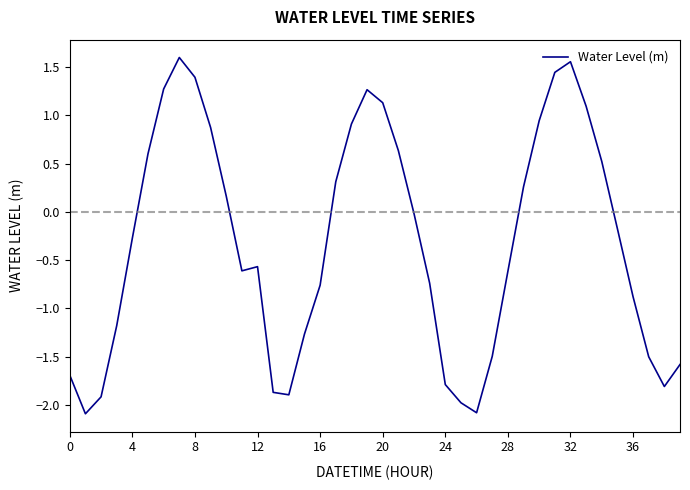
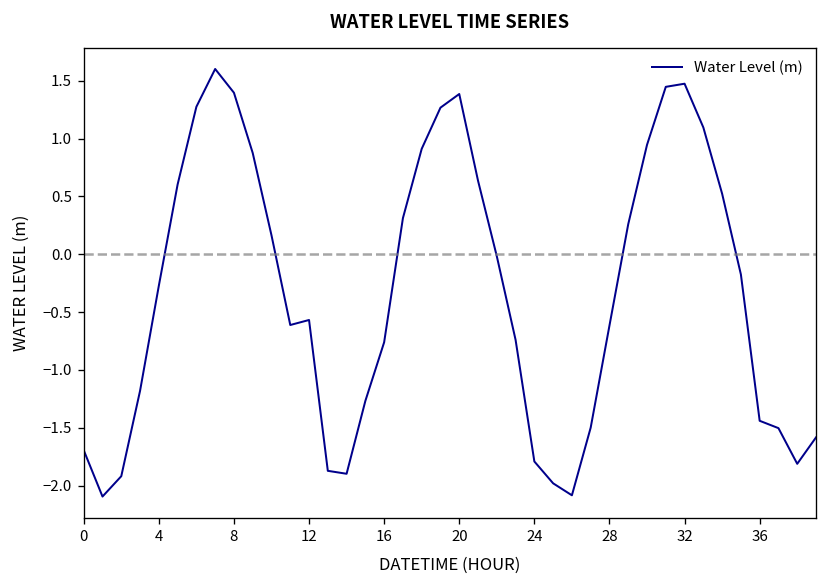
20: 1.1 -> 1.4
32: 1.6 -> 1.5
36: -0.9 -> -1.4
